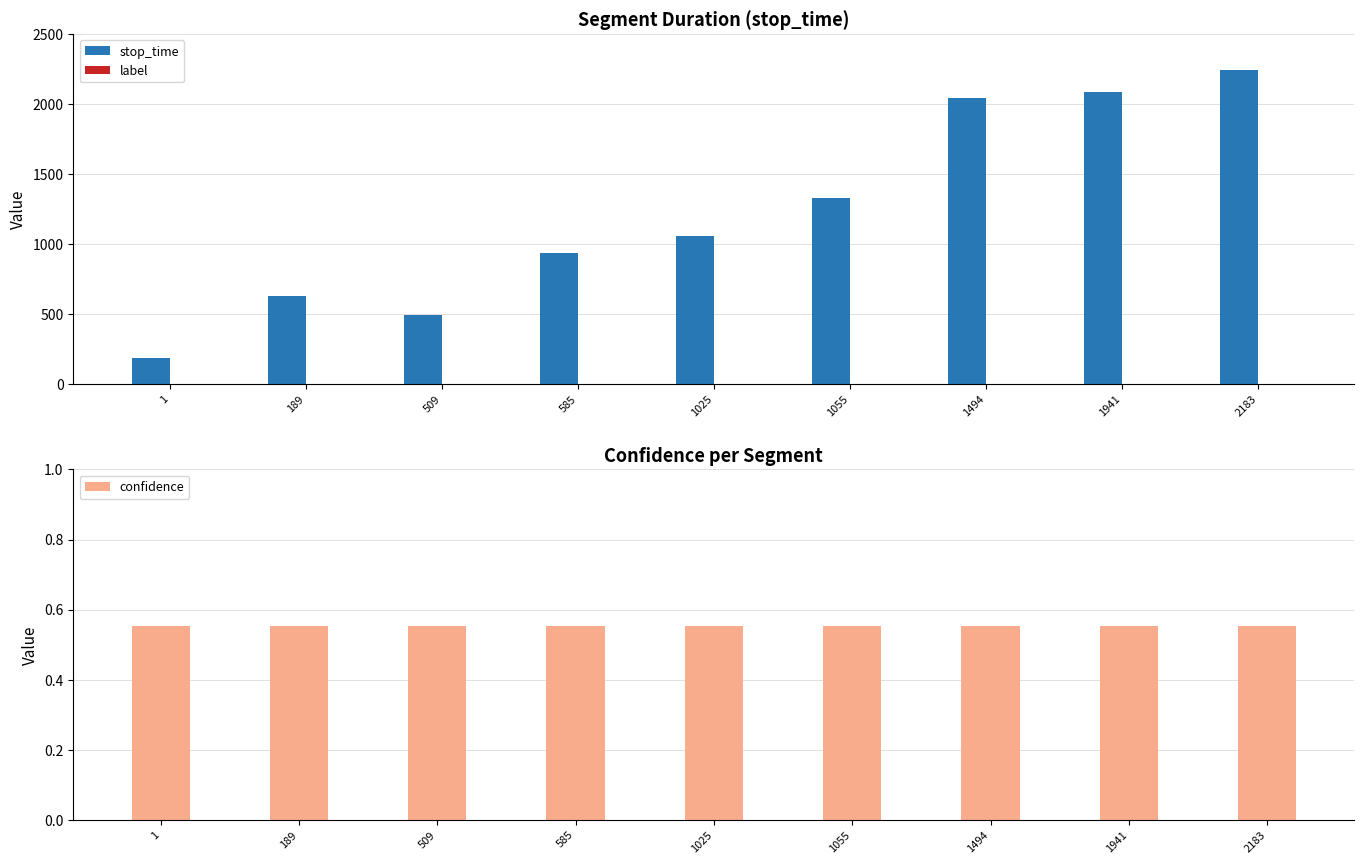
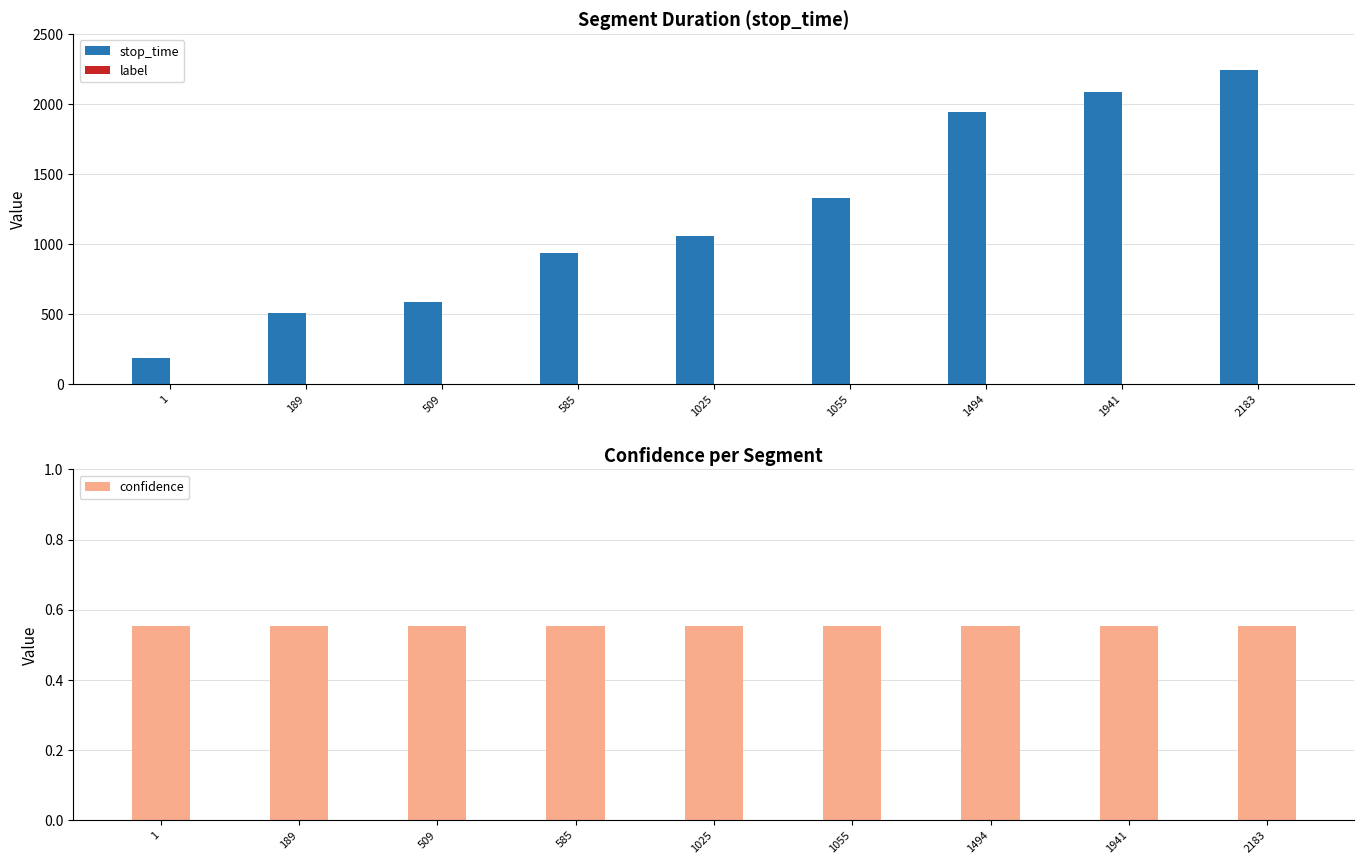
Segment Duration (stop_time), stop_time, 189: 630 -> 510
Segment Duration (stop_time), stop_time, 509: 490 -> 580
Segment Duration (stop_time), stop_time, 1494: 2040 -> 1940
